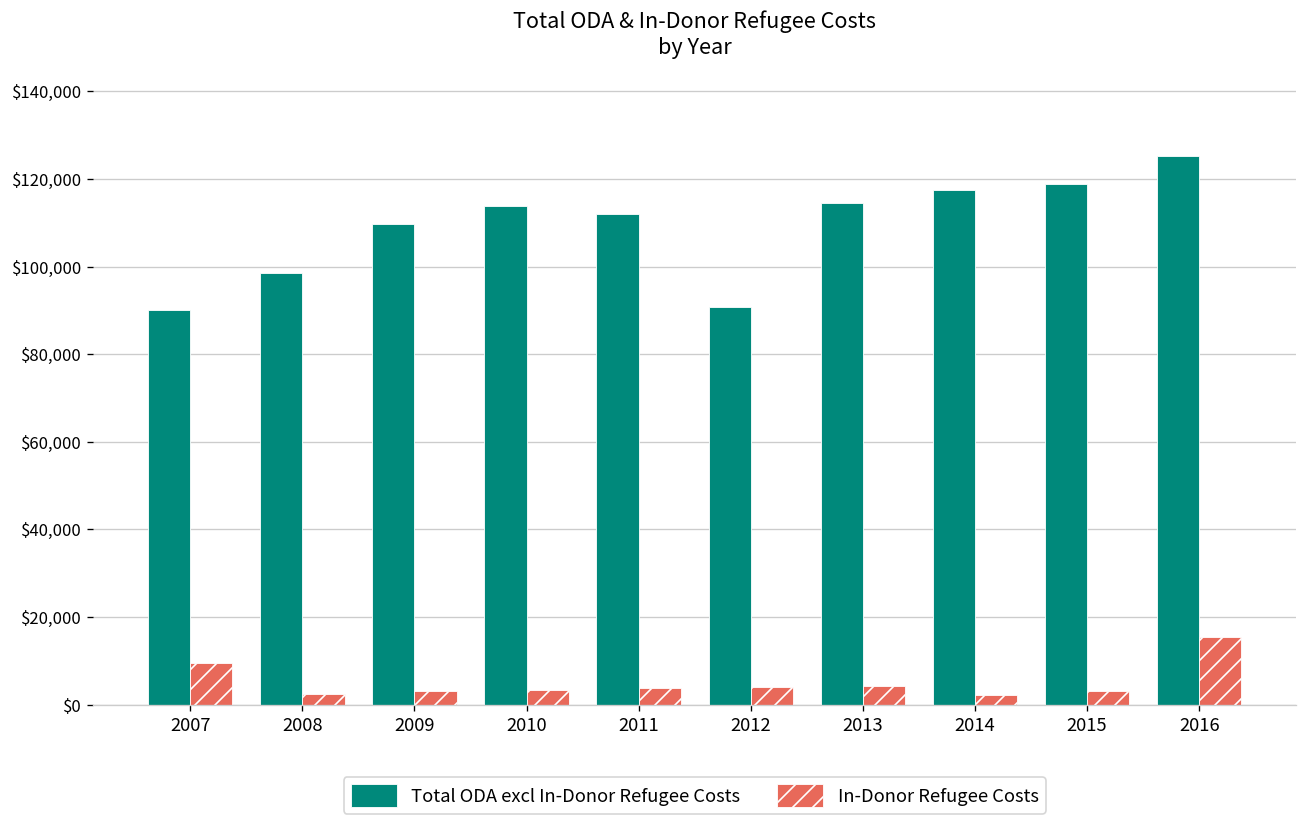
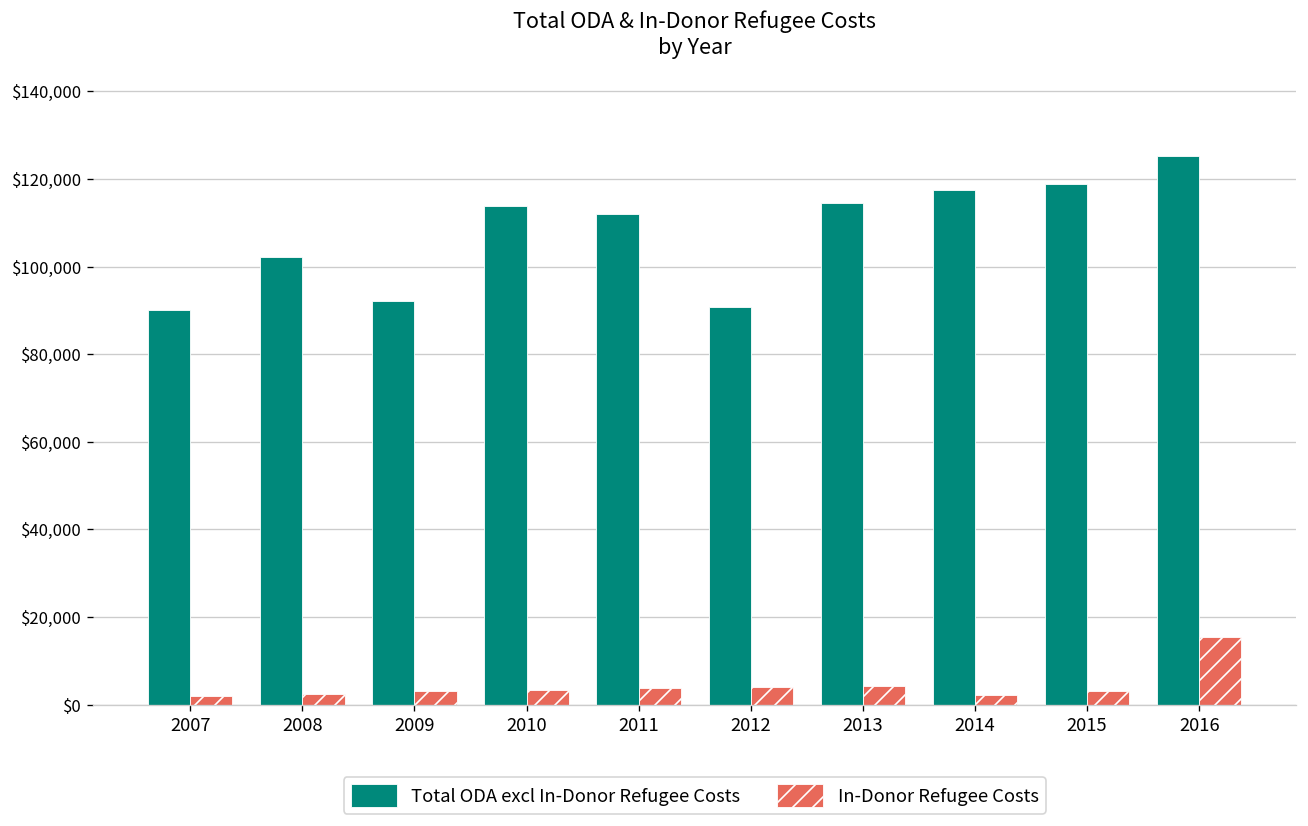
In-Donor Refugee Costs, 2007: $10,000 -> $2,000
Total ODA excl In-Donor Refugee Costs, 2008: $98,000 -> $102,000
Total ODA excl In-Donor Refugee Costs, 2009: $110,000 -> $92,000
